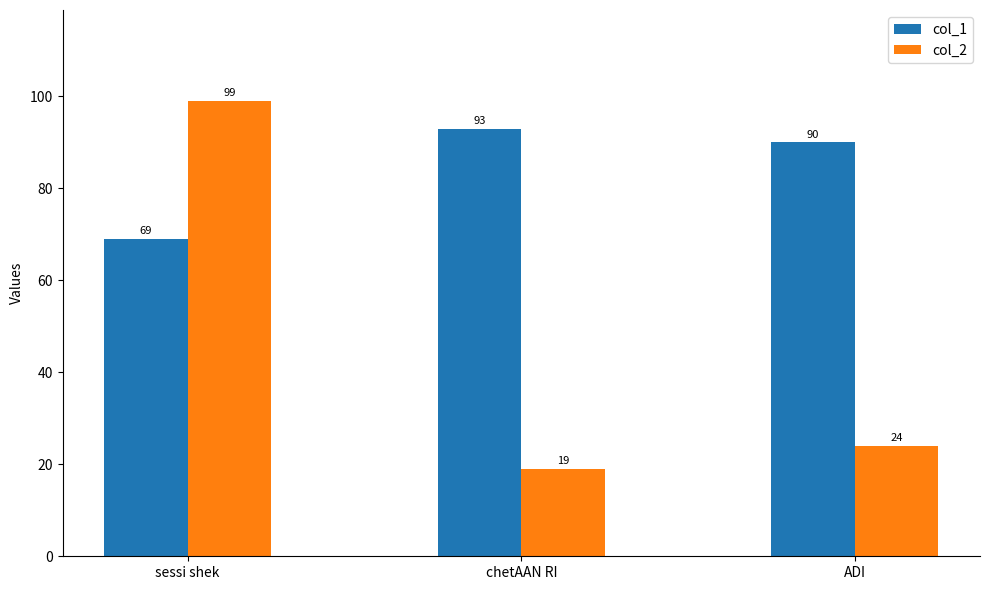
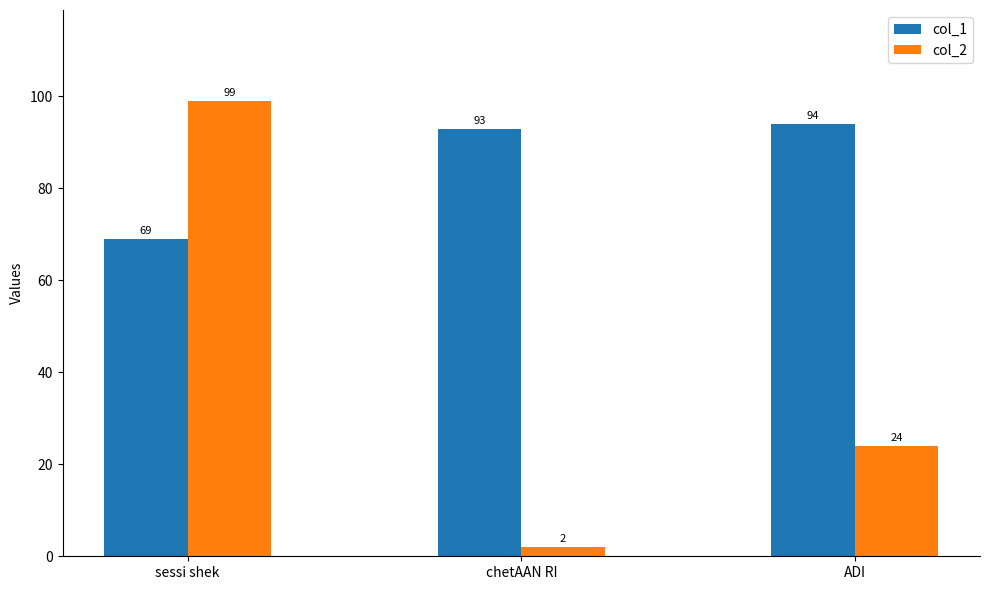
col_2, chetAAN RI: 19 -> 2
col_1, ADI: 90 -> 94
